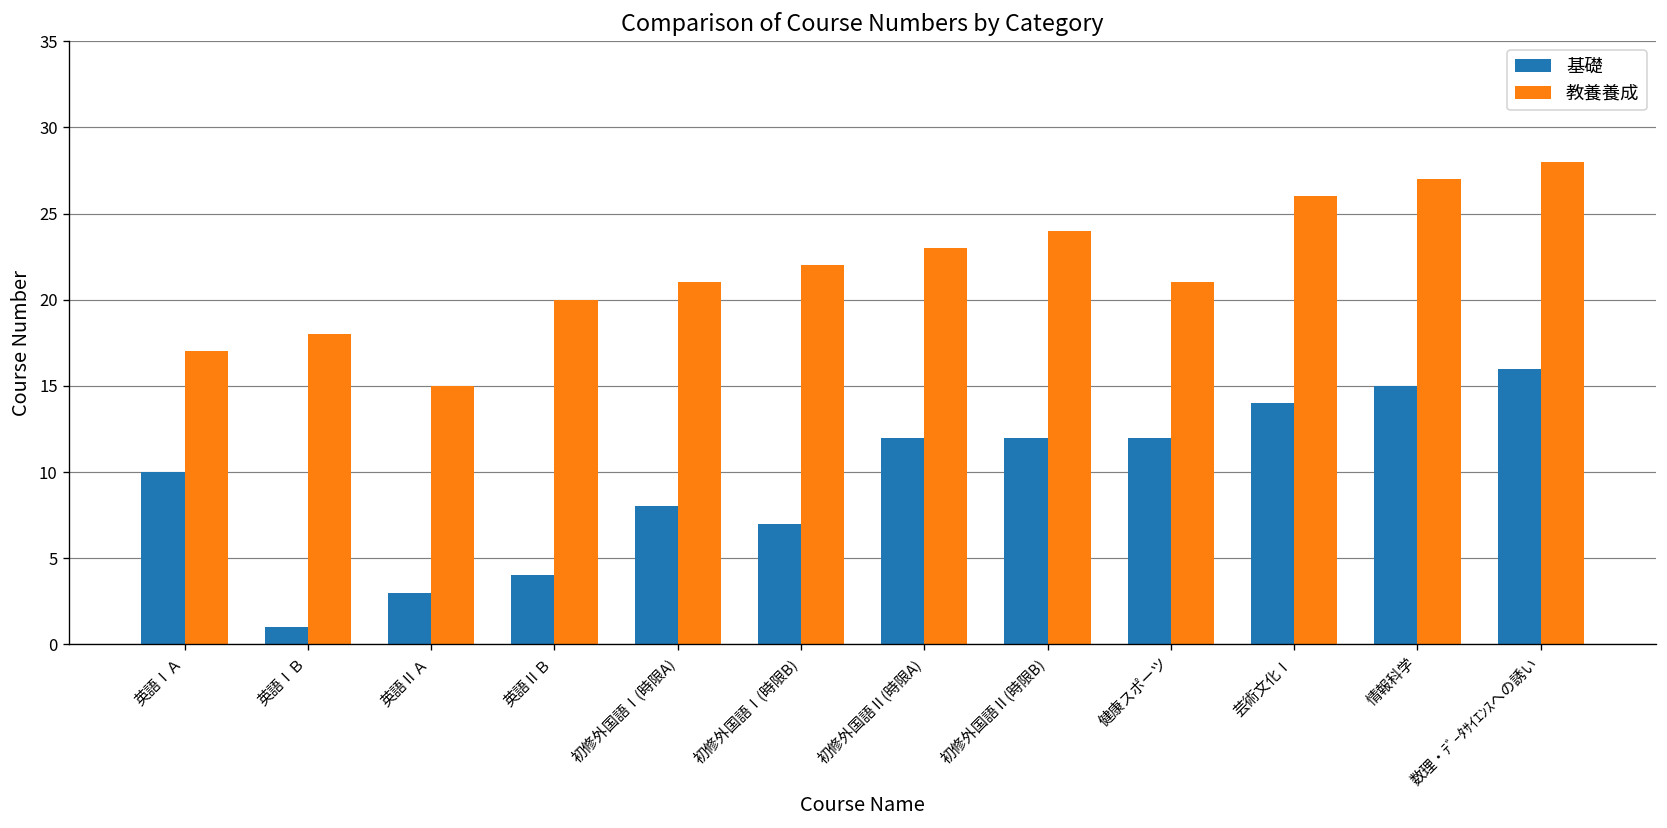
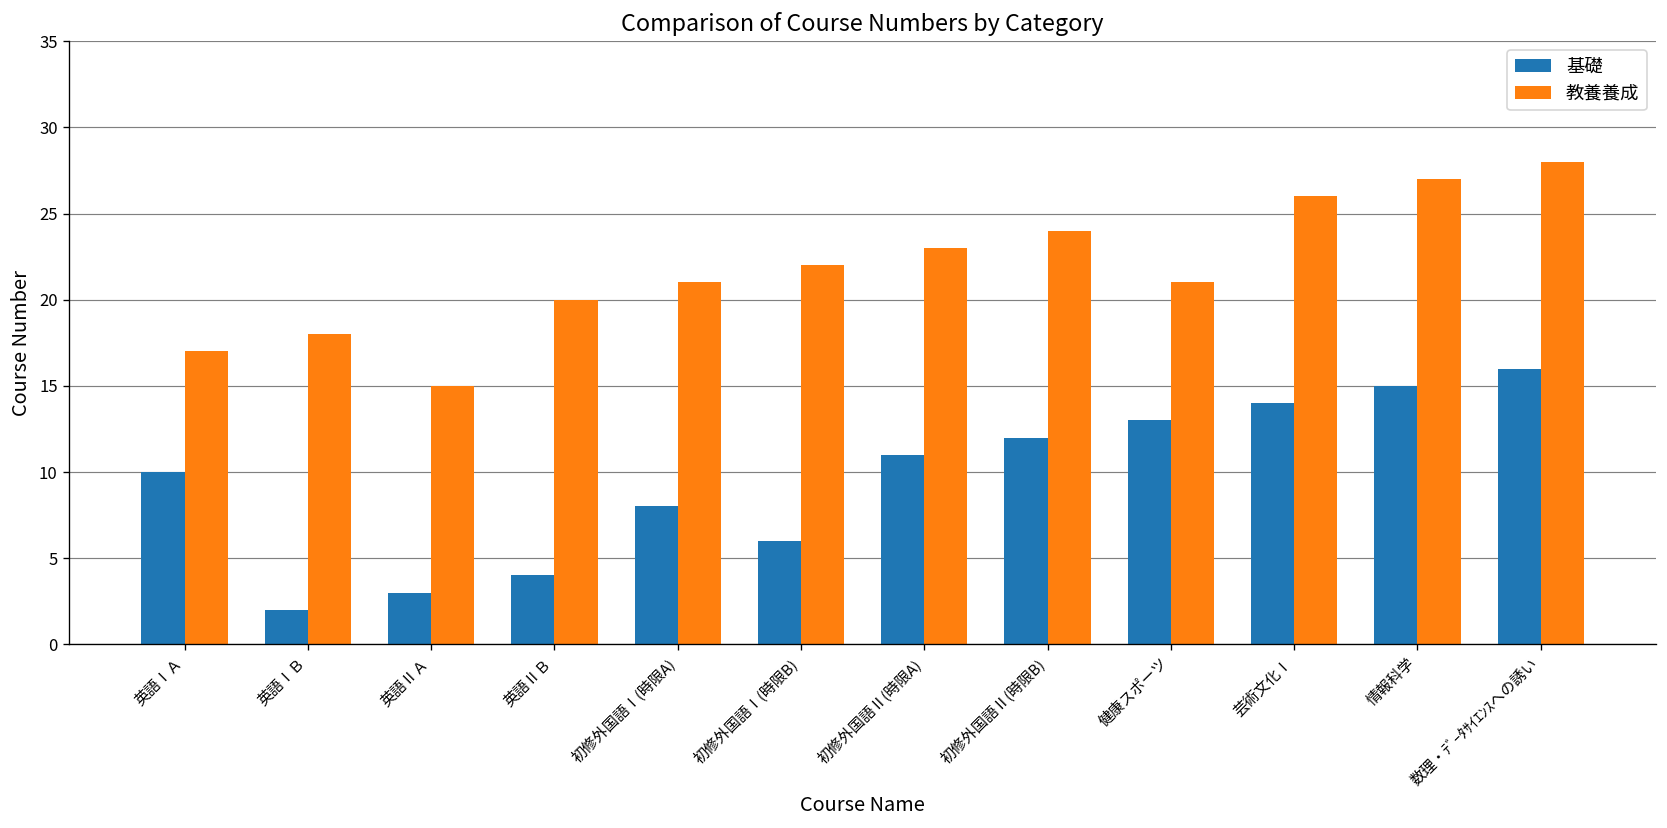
基礎, 英語ⅠＢ: 1 -> 2
基礎, 初修外国語Ⅰ(時限B): 7 -> 6
基礎, 初修外国語Ⅱ(時限A): 12 -> 11
基礎, 健康スポーツ: 12 -> 13
